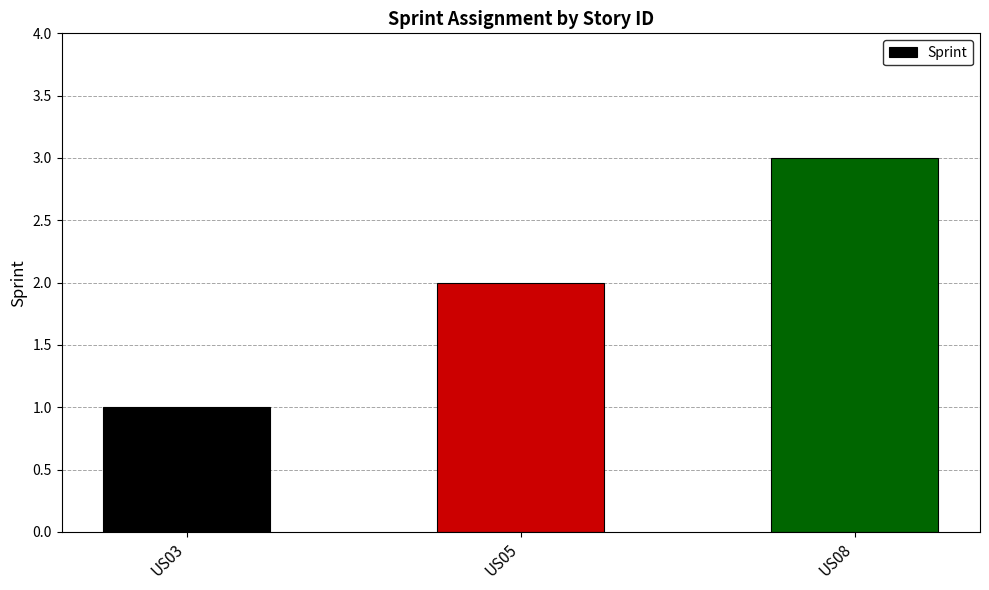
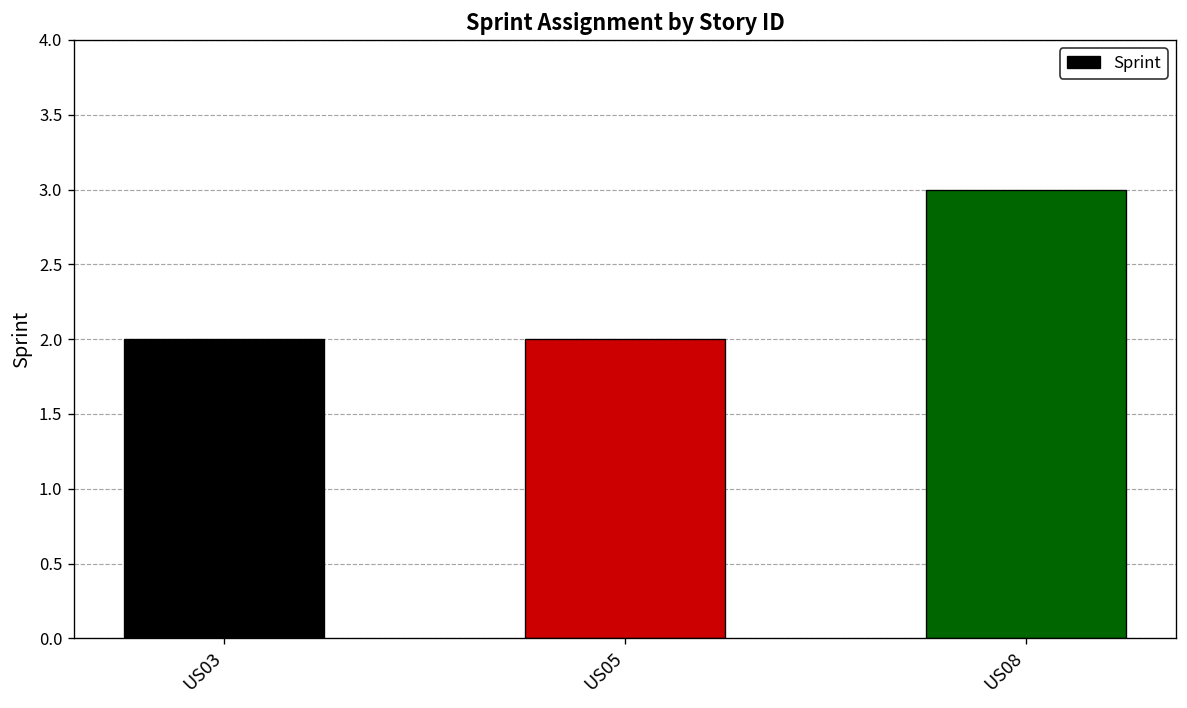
US03: 1 -> 2
